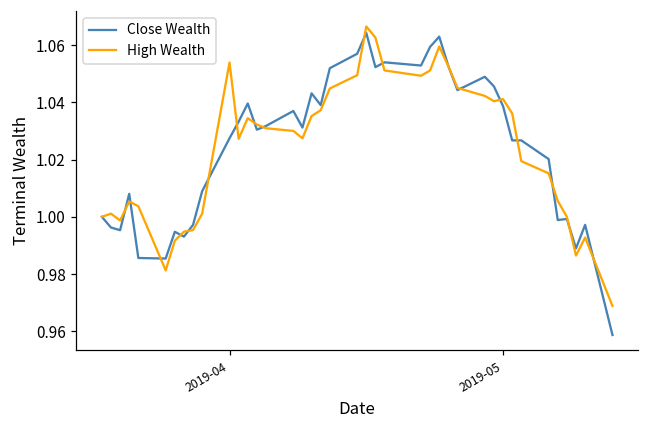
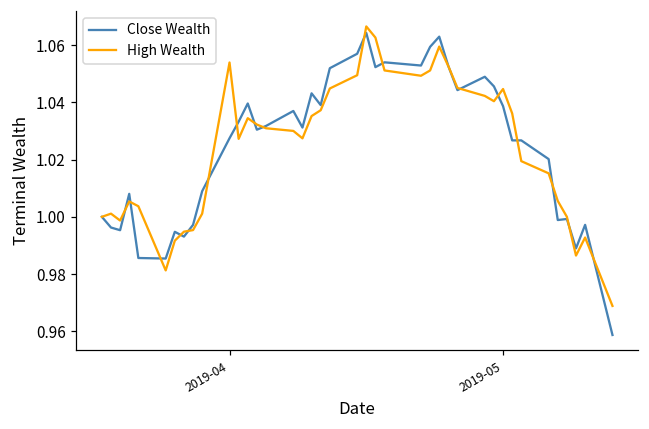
High Wealth, 2019-05: 1.041 -> 1.045
